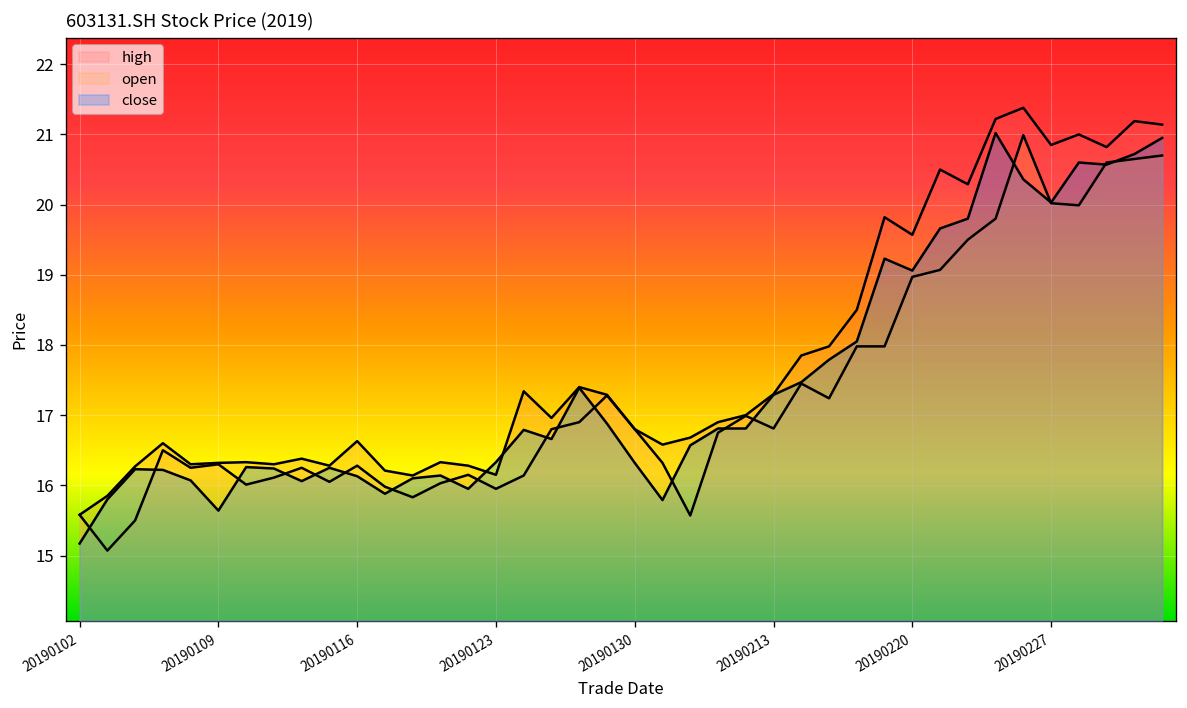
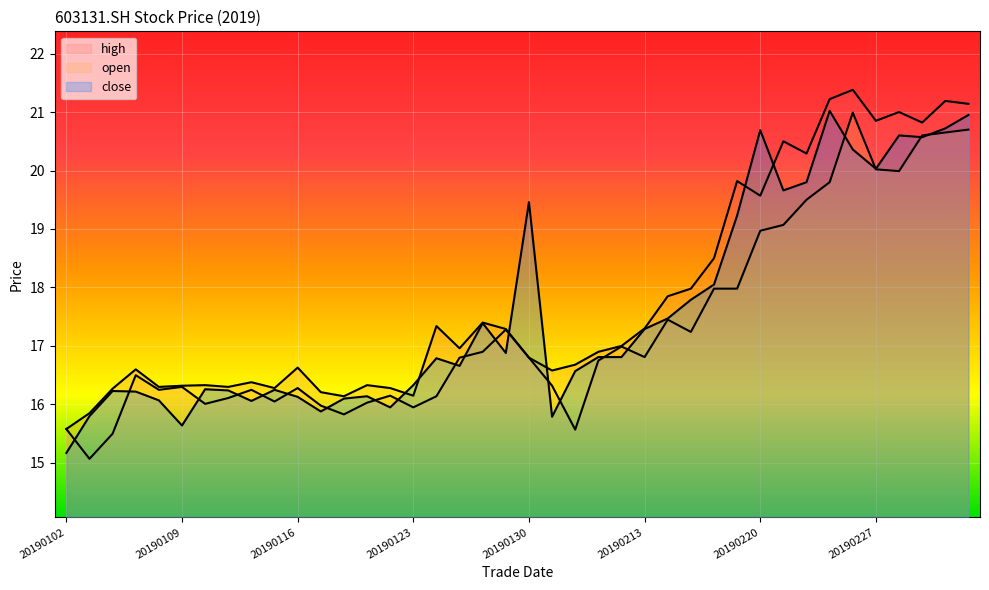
close, 20190130: 16.3 -> 19.5
close, 20190220: 19.1 -> 20.7
